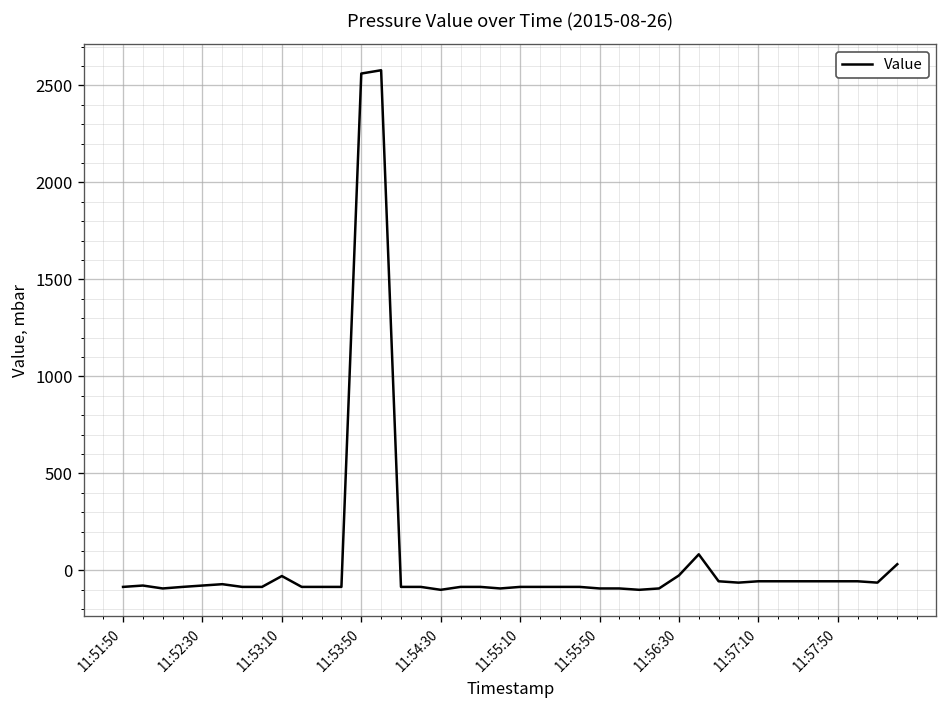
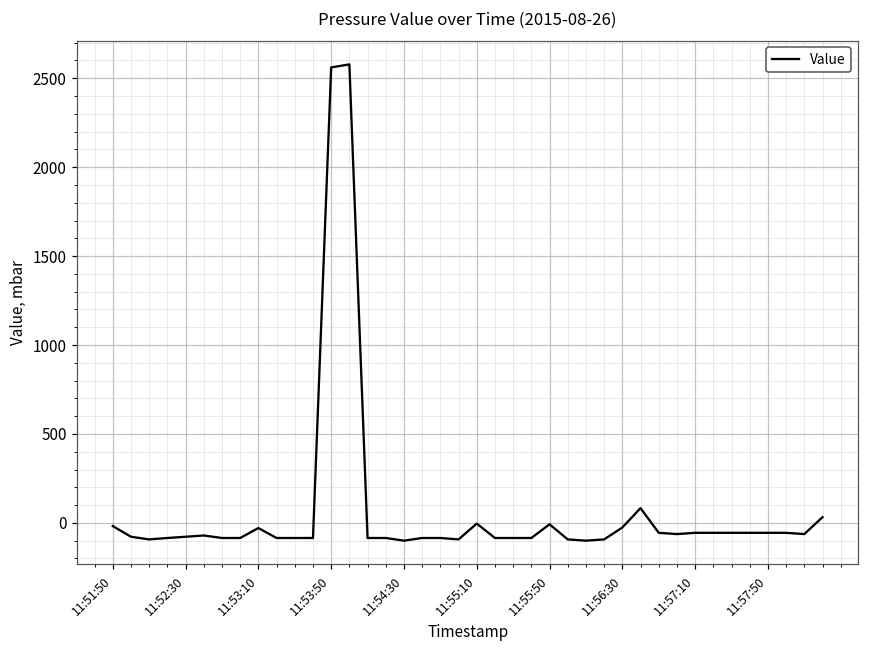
11:51:50: -90 -> -20
11:55:10: -90 -> 0
11:55:50: -90 -> -10
